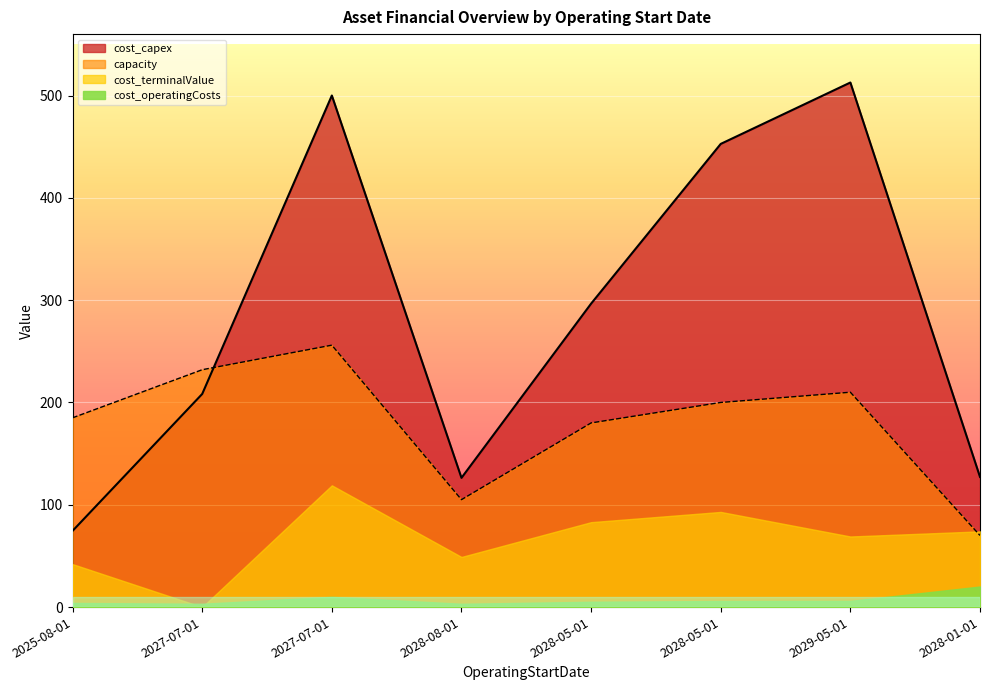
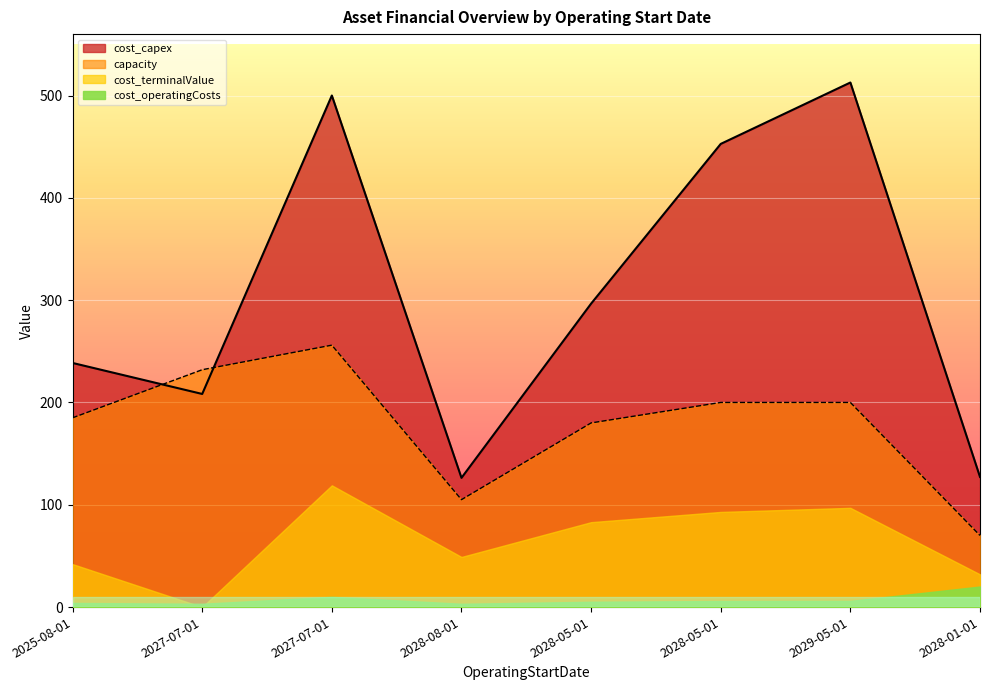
cost_capex, 2025-08-01: 75 -> 239
capacity, 2029-05-01: 210 -> 200
cost_terminalValue, 2029-05-01: 69 -> 97
cost_terminalValue, 2028-01-01: 74 -> 32
